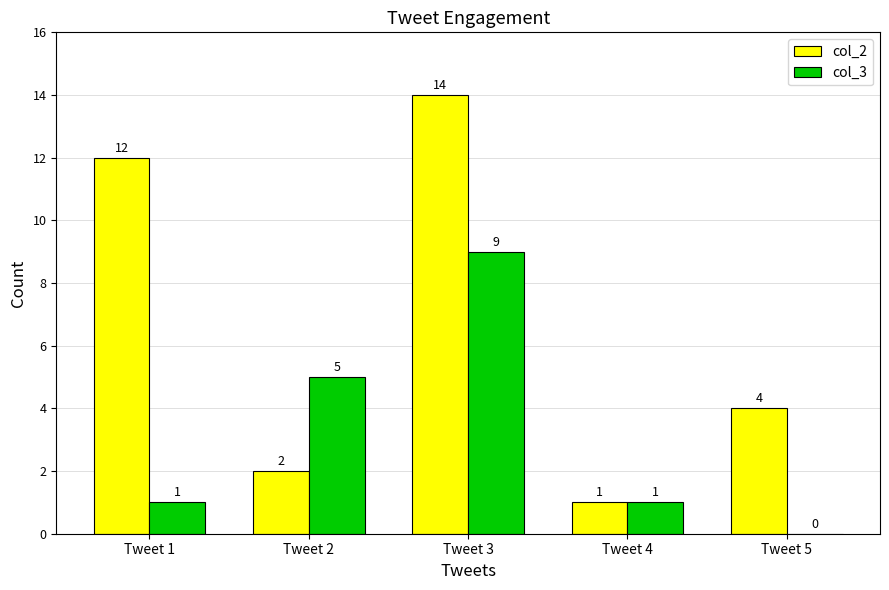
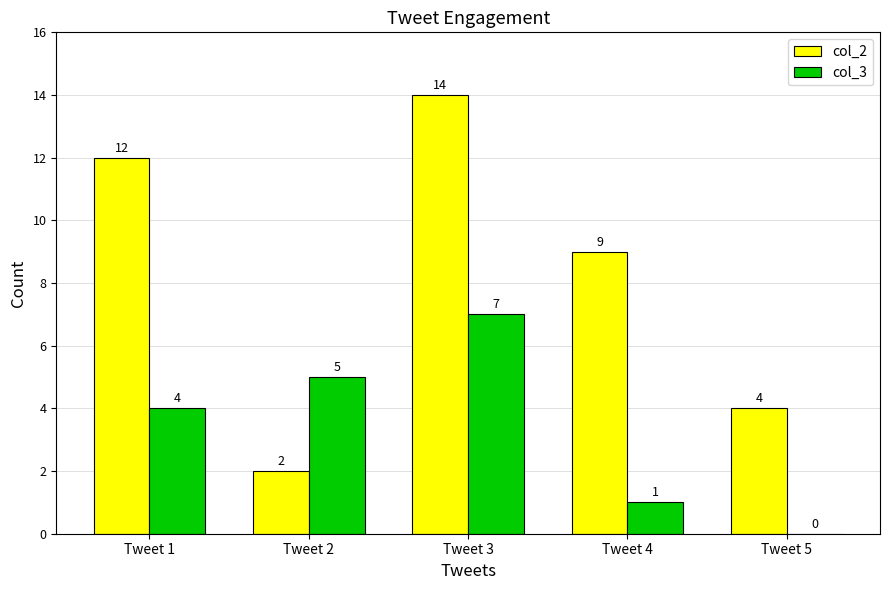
col_3, Tweet 1: 1 -> 4
col_3, Tweet 3: 9 -> 7
col_2, Tweet 4: 1 -> 9
